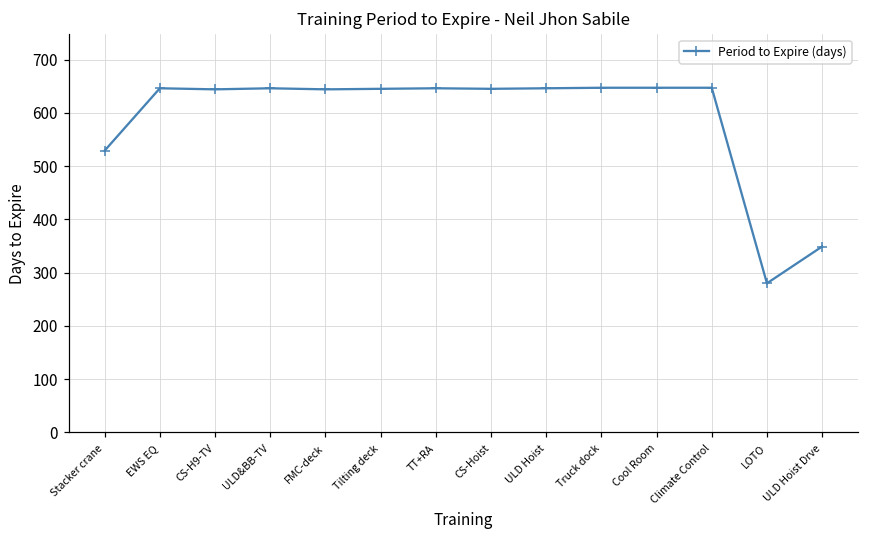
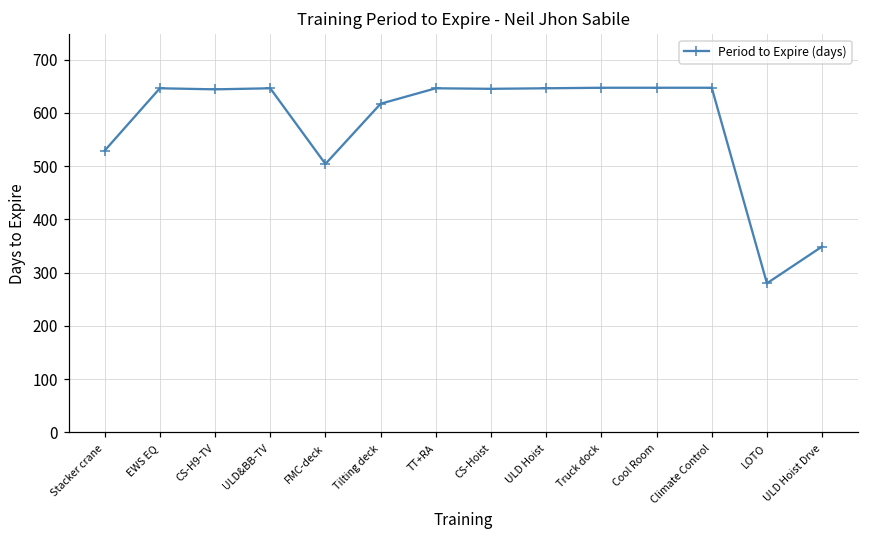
FMC-deck: 640 -> 500
Tilting deck: 650 -> 620
